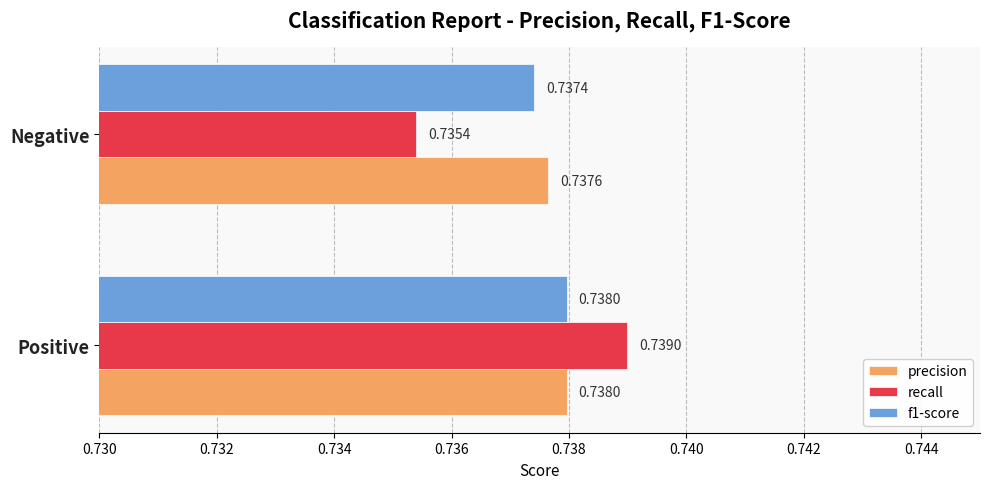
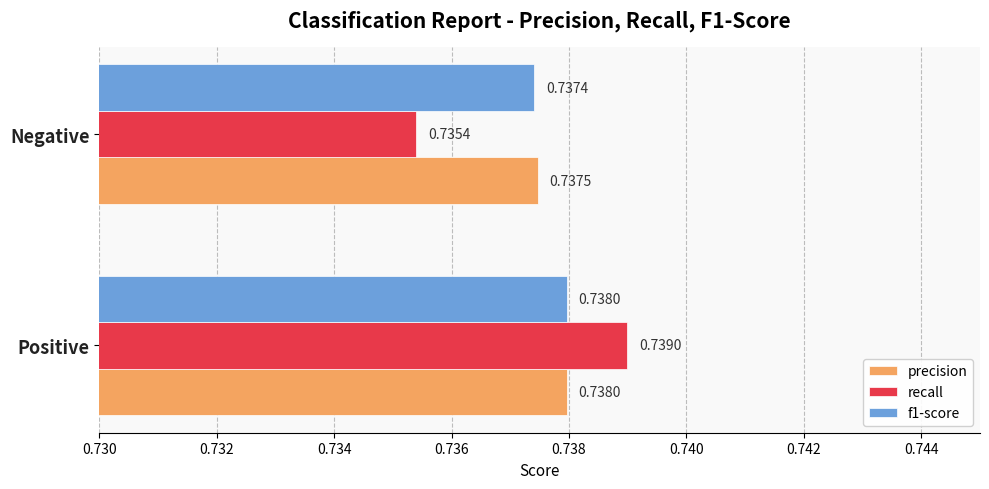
precision, Negative: 0.7376 -> 0.7375
